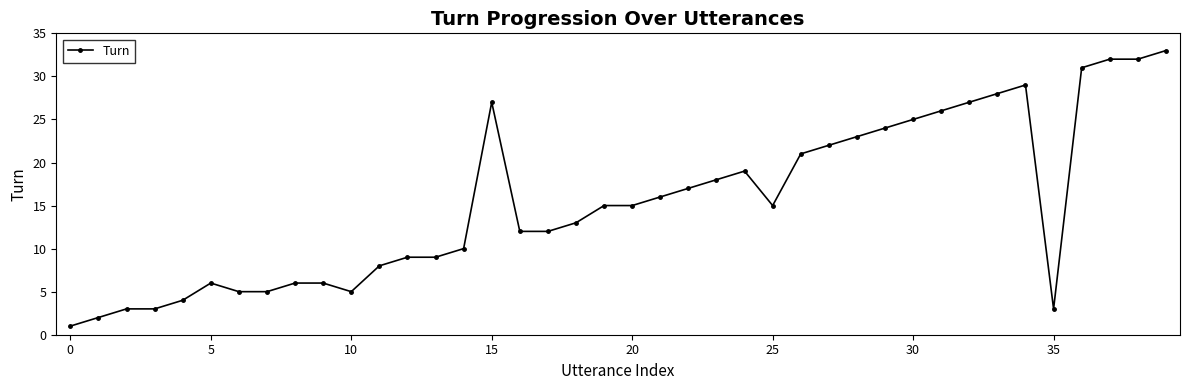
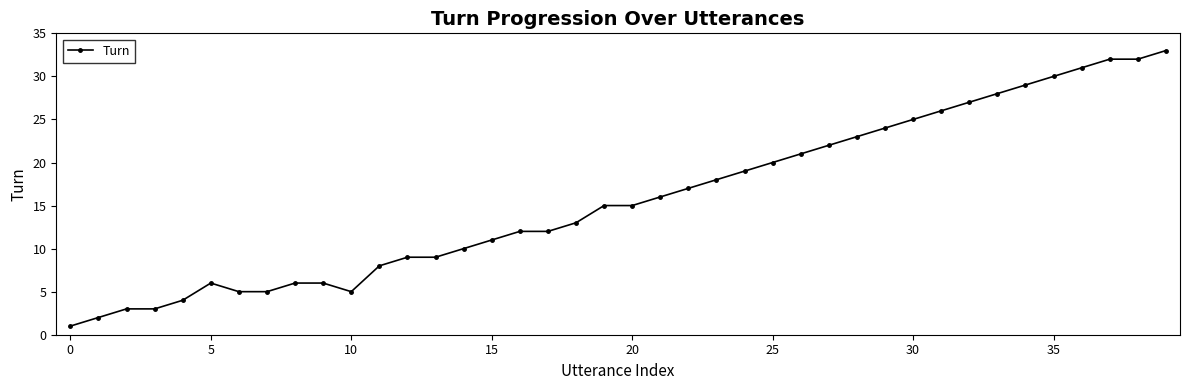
15: 27 -> 11
25: 15 -> 20
35: 3 -> 30
